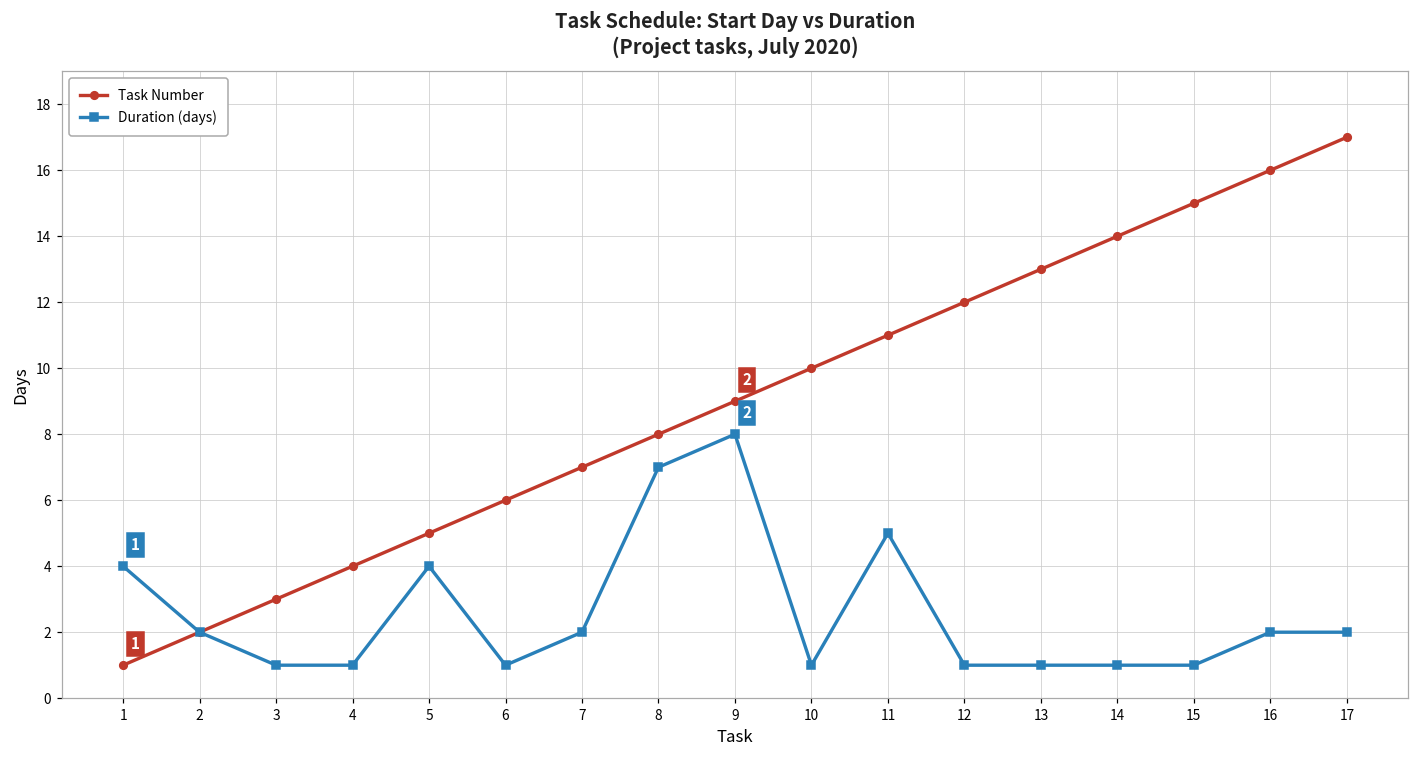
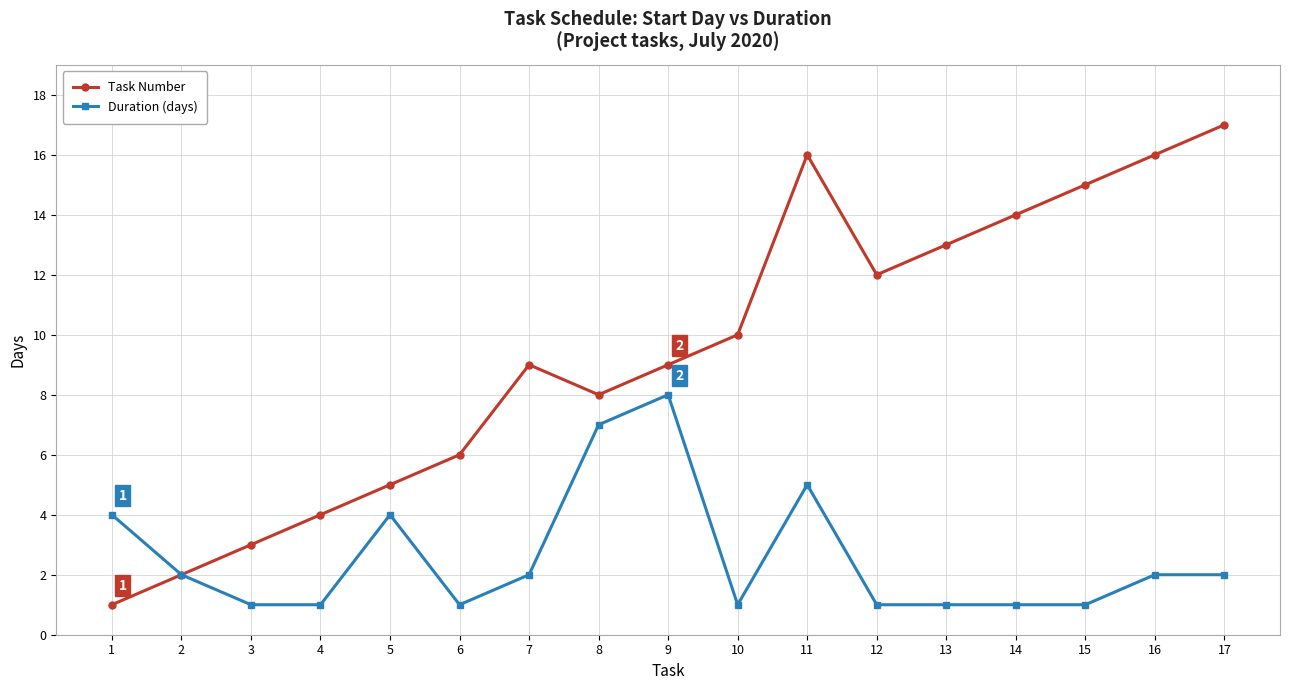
Task Number, 7: 7 -> 9
Task Number, 11: 11 -> 16
